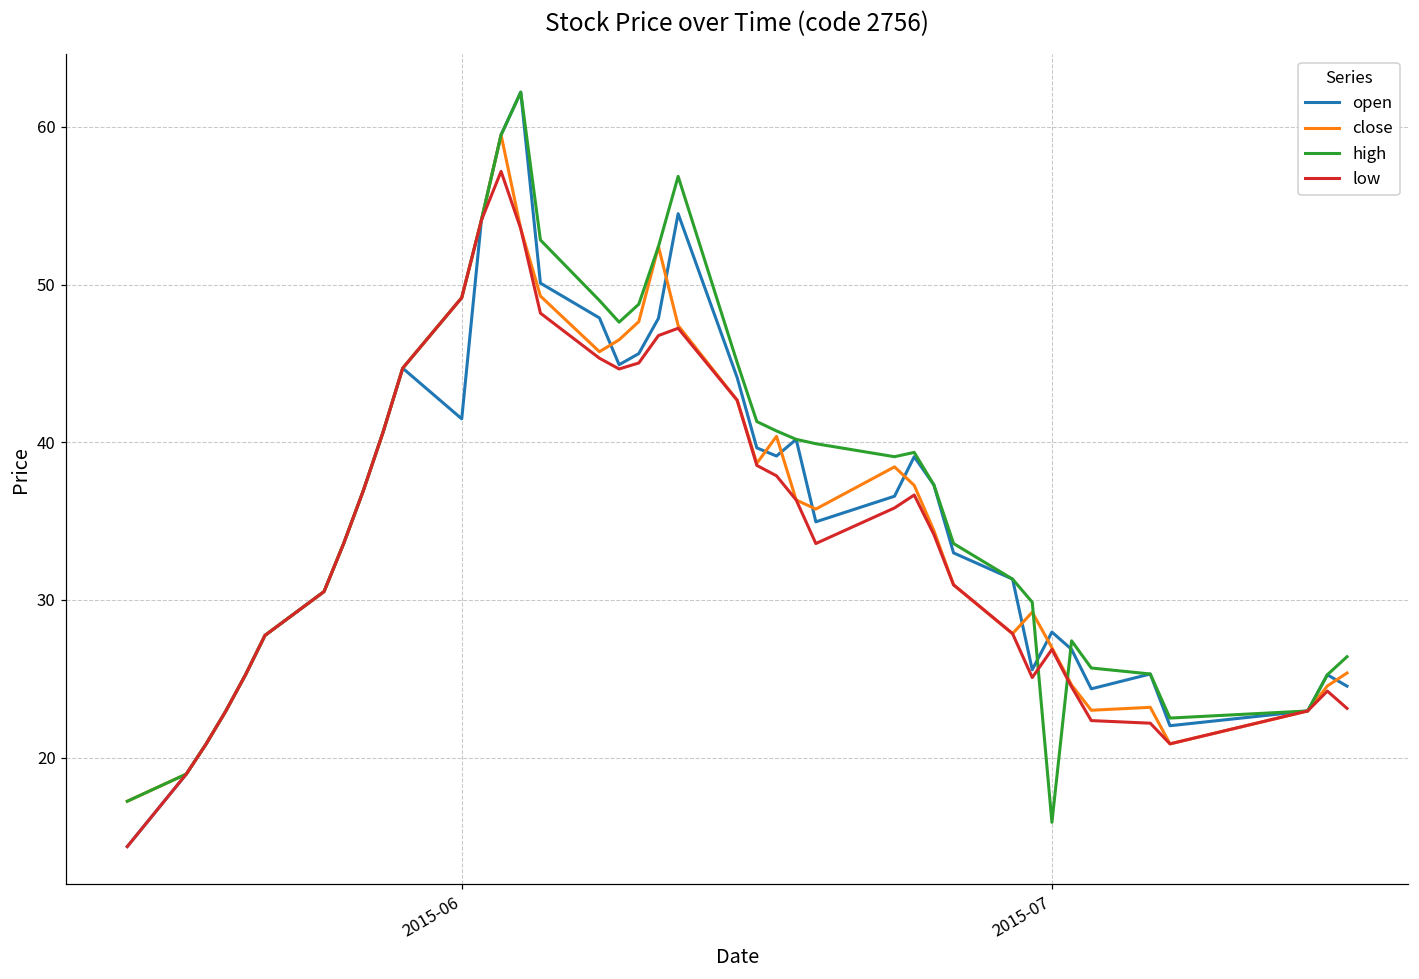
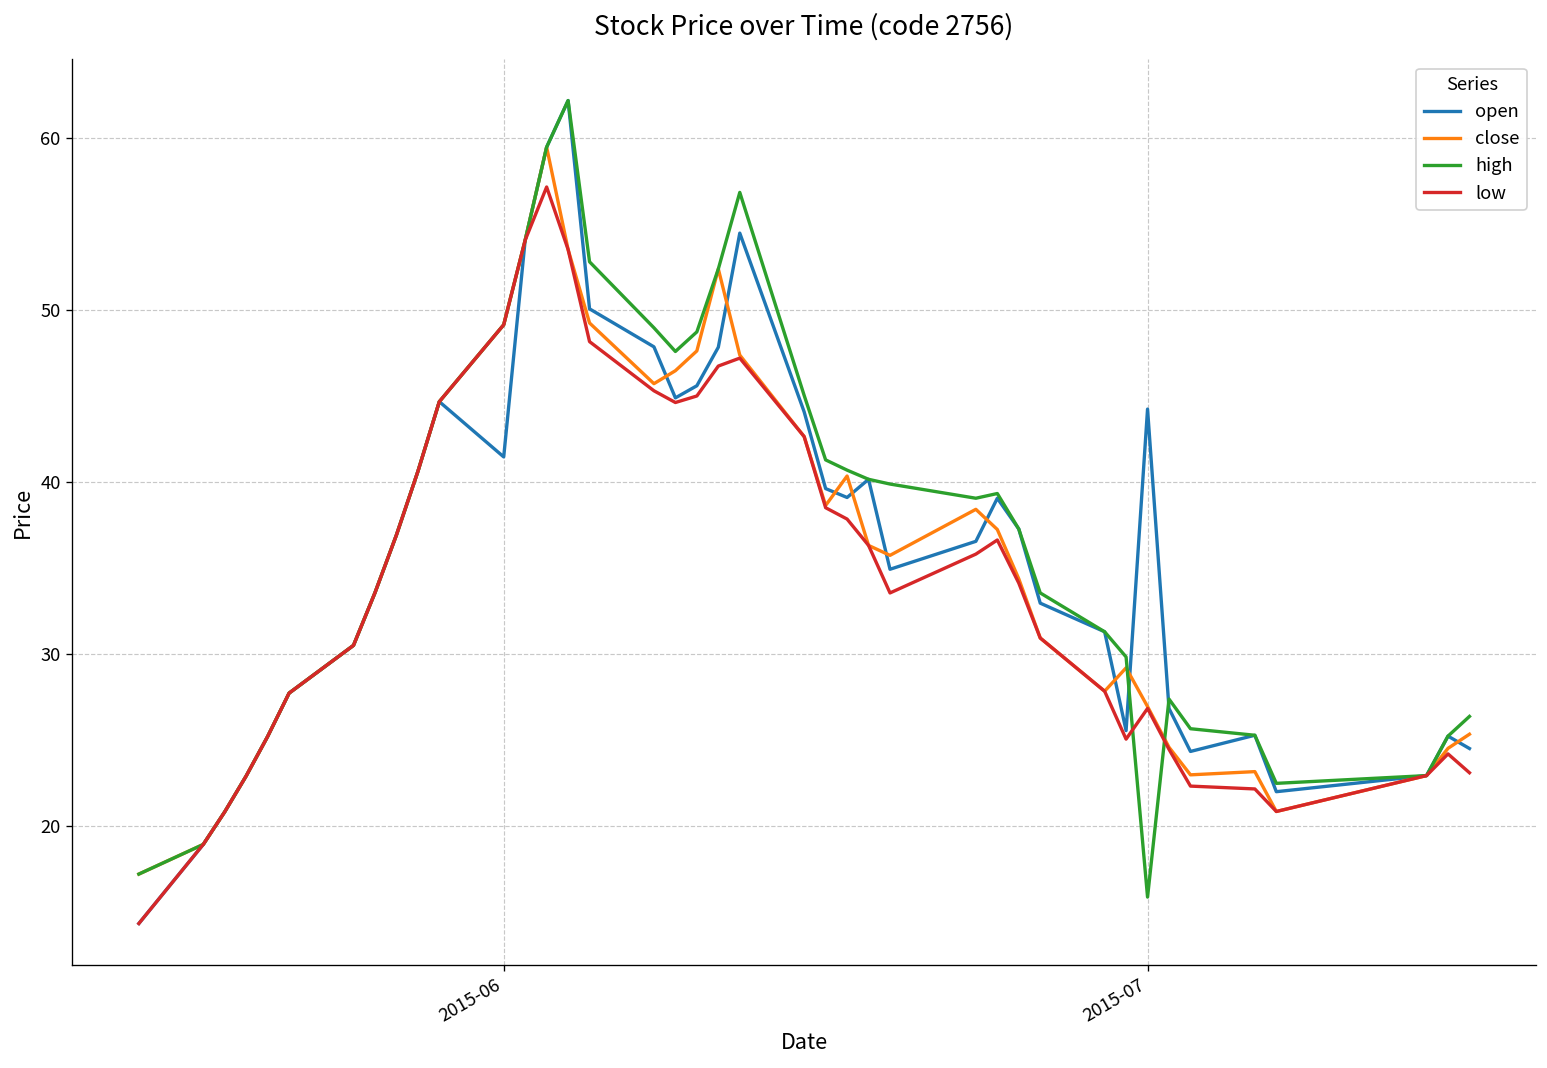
open, 2015-07: 28.0 -> 44.3
